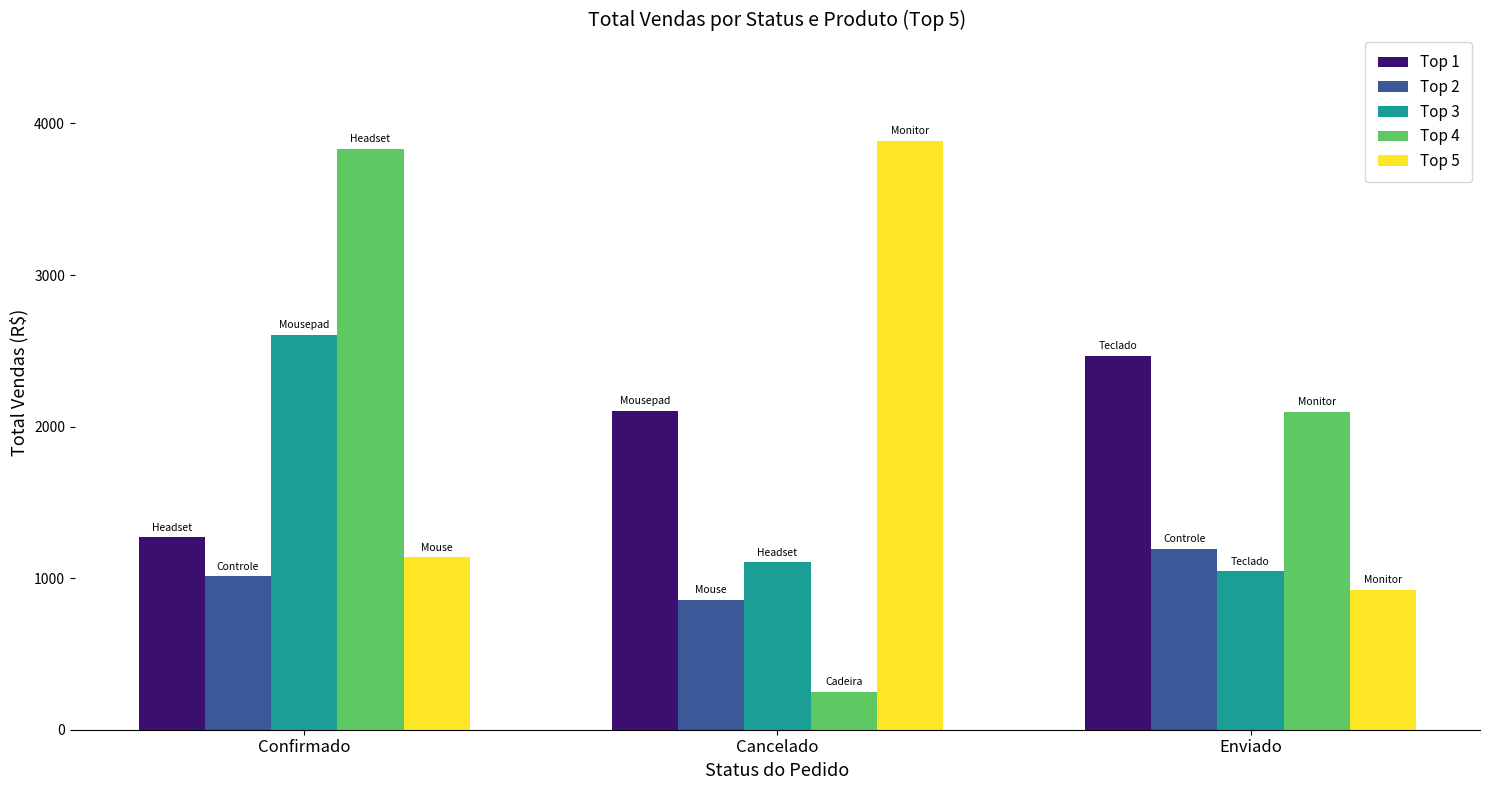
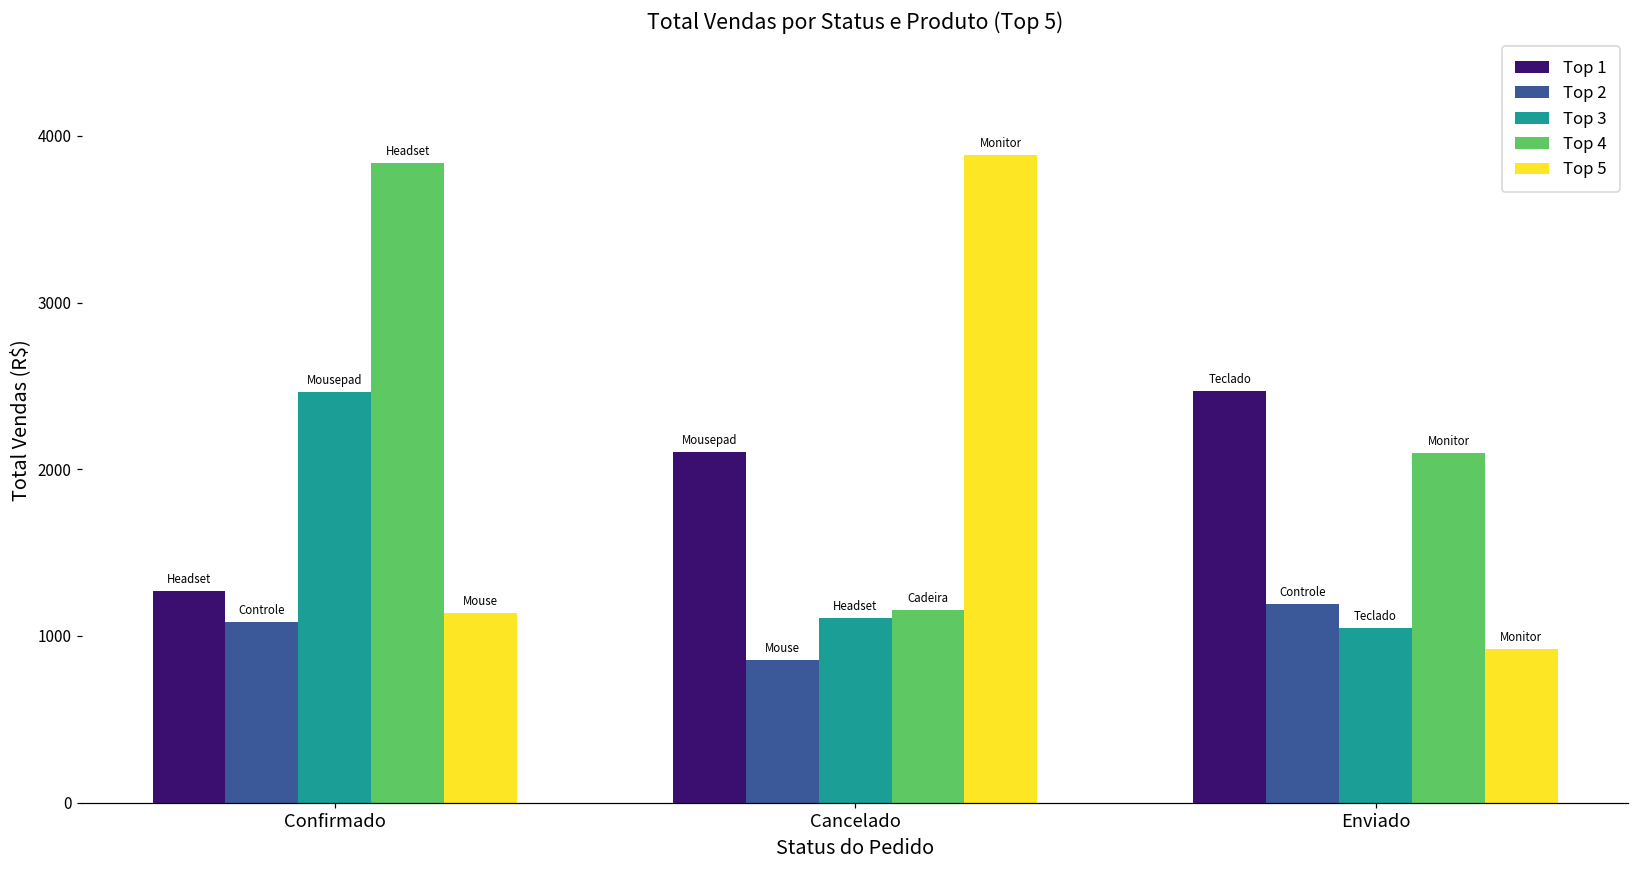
Top 2, Confirmado: 1010 -> 1080
Top 3, Confirmado: 2610 -> 2470
Top 4, Cancelado: 250 -> 1160
